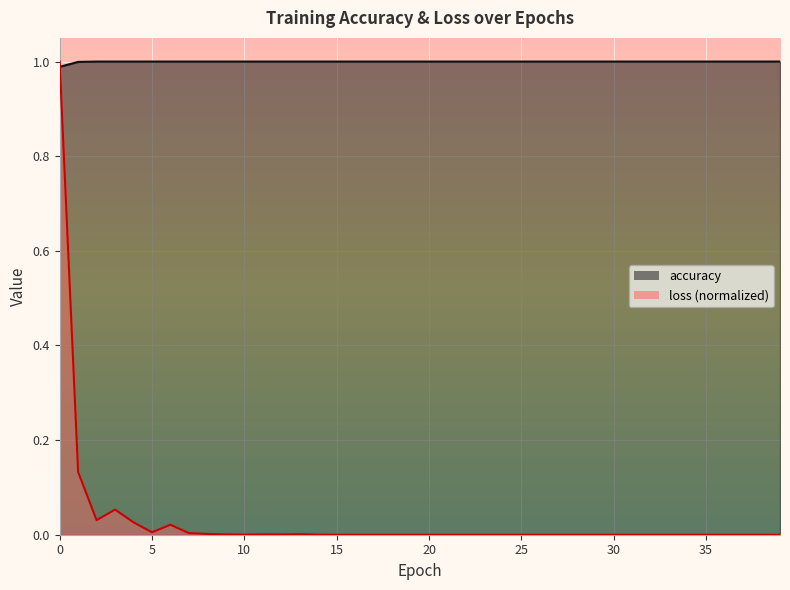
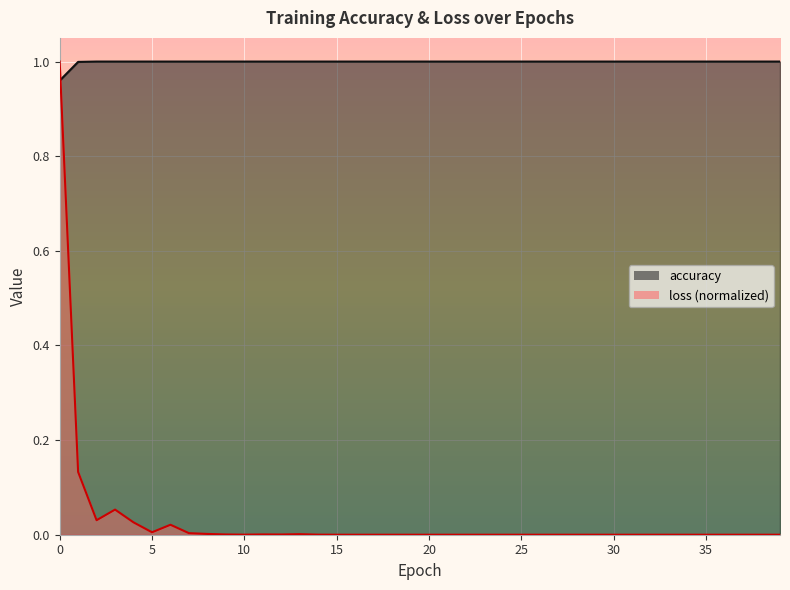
accuracy, 0: 0.99 -> 0.96
